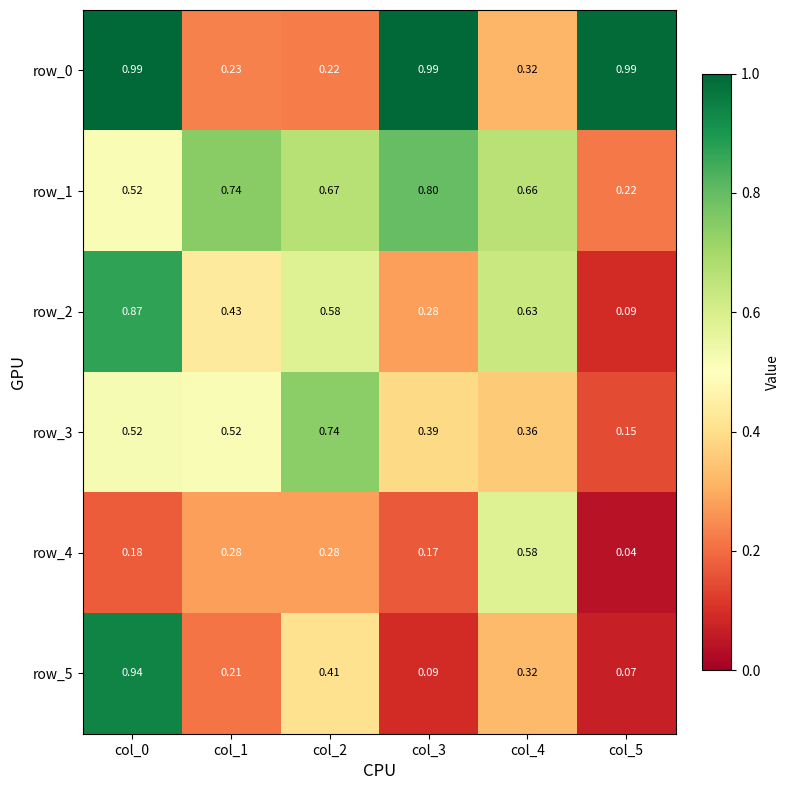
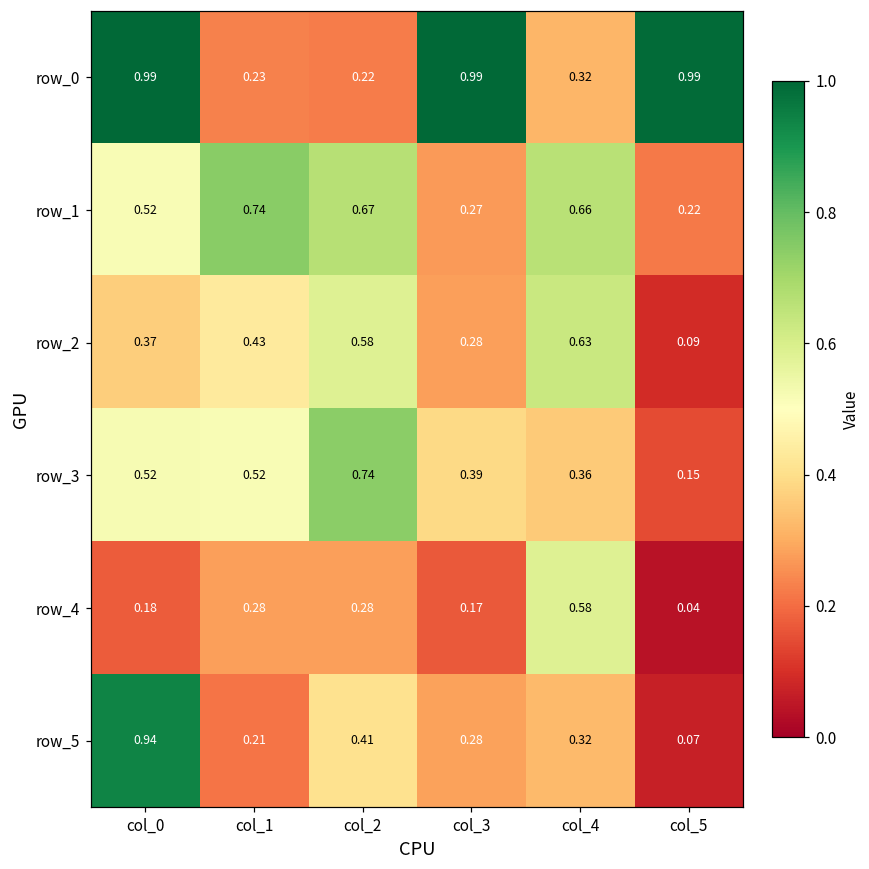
row_1, col_3: 0.80 -> 0.27
row_2, col_0: 0.87 -> 0.37
row_5, col_3: 0.09 -> 0.28
